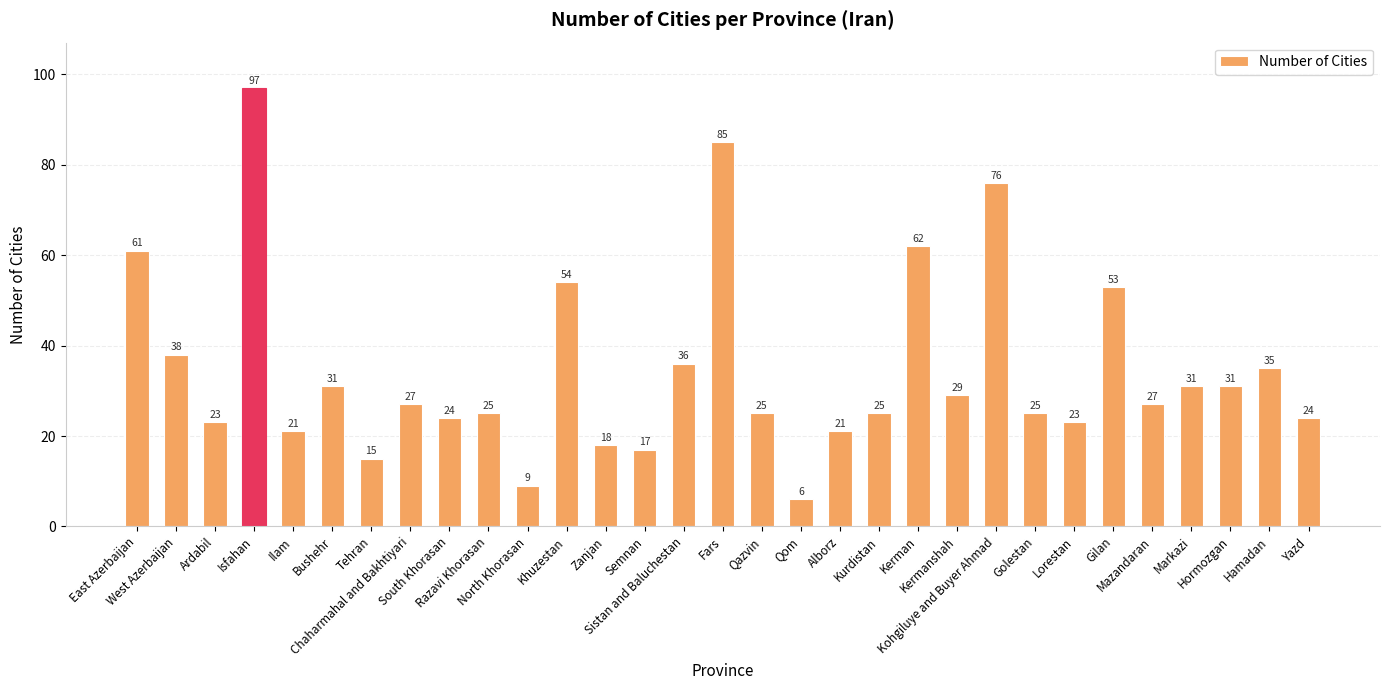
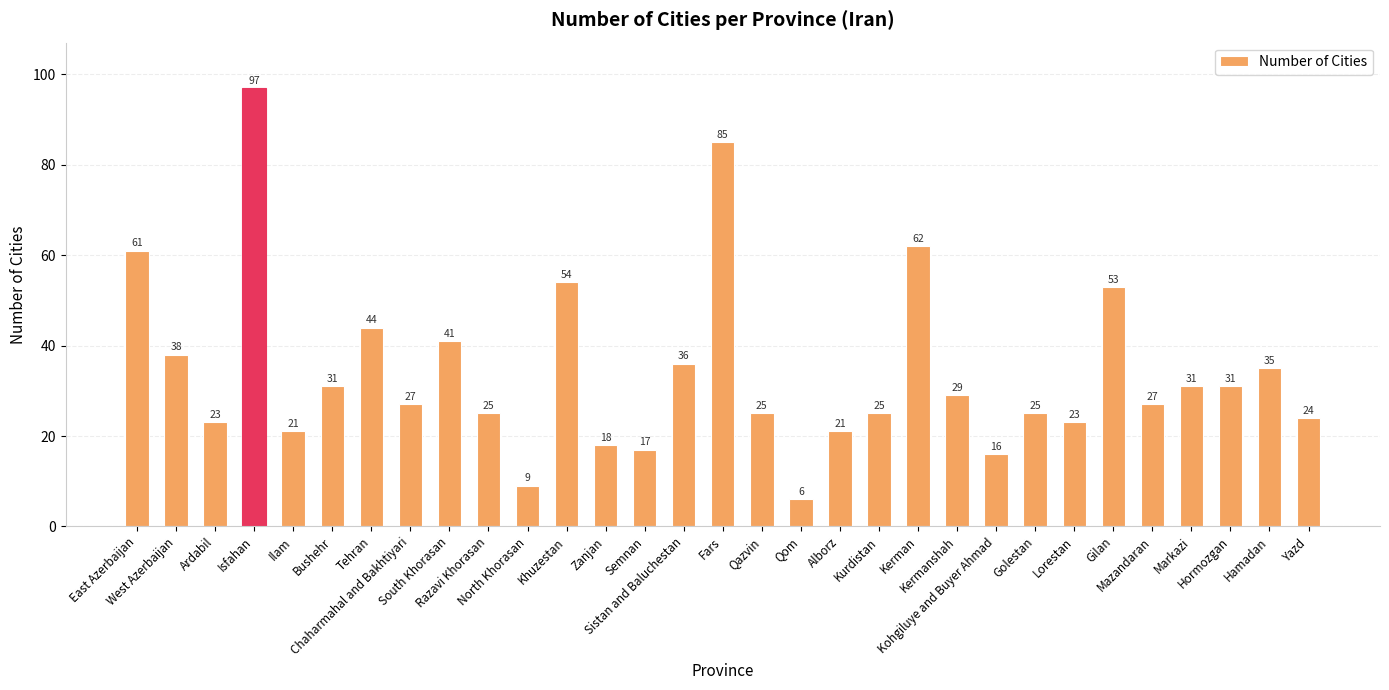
Tehran: 15 -> 44
South Khorasan: 24 -> 41
Kohgiluye and Buyer Ahmad: 76 -> 16
